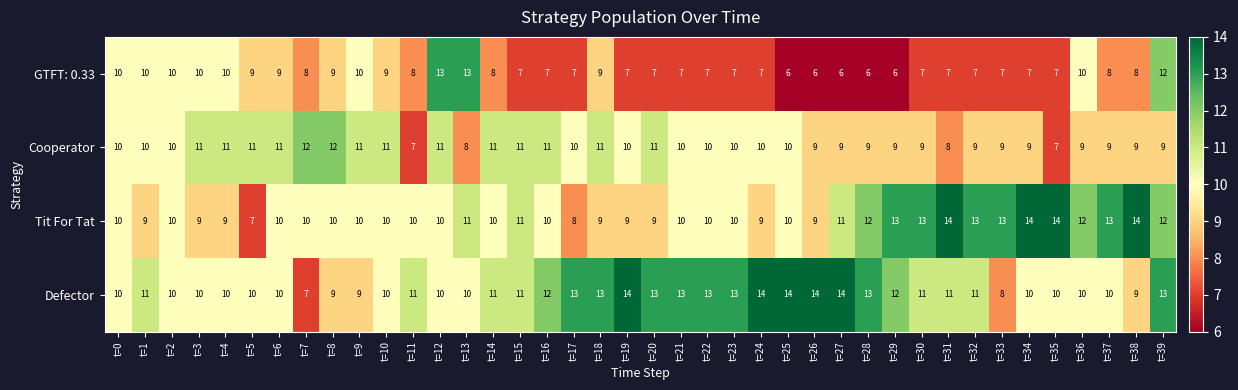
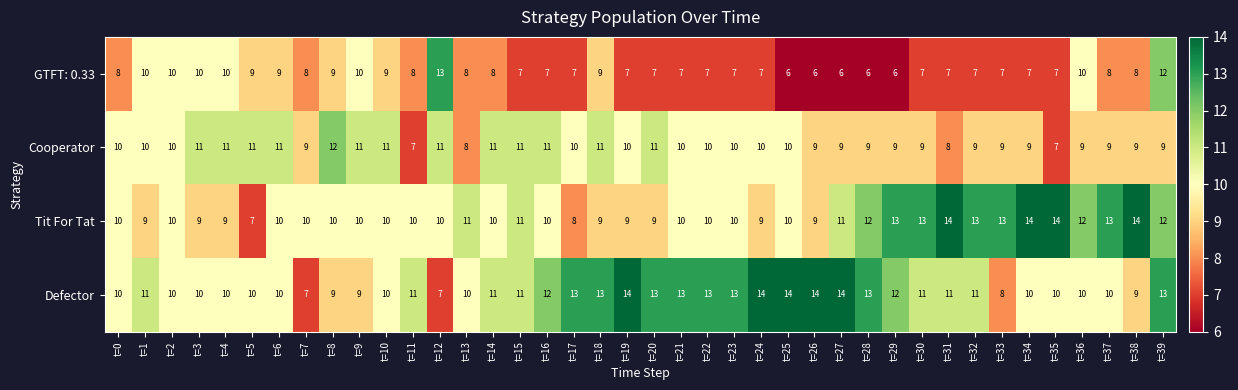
GTFT: 0.33, t=0: 10 -> 8
GTFT: 0.33, t=13: 13 -> 8
Cooperator, t=7: 12 -> 9
Defector, t=12: 10 -> 7
